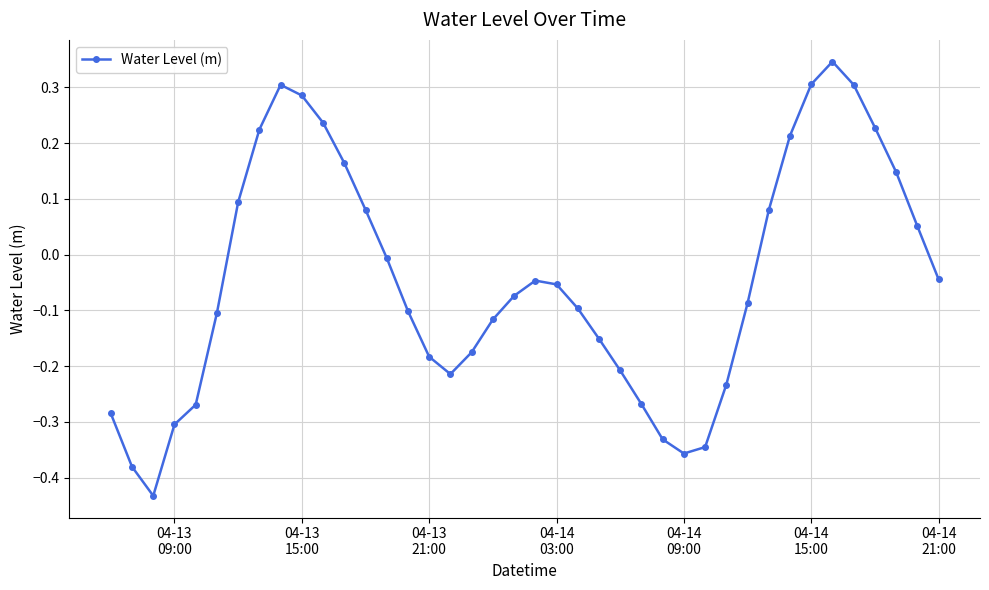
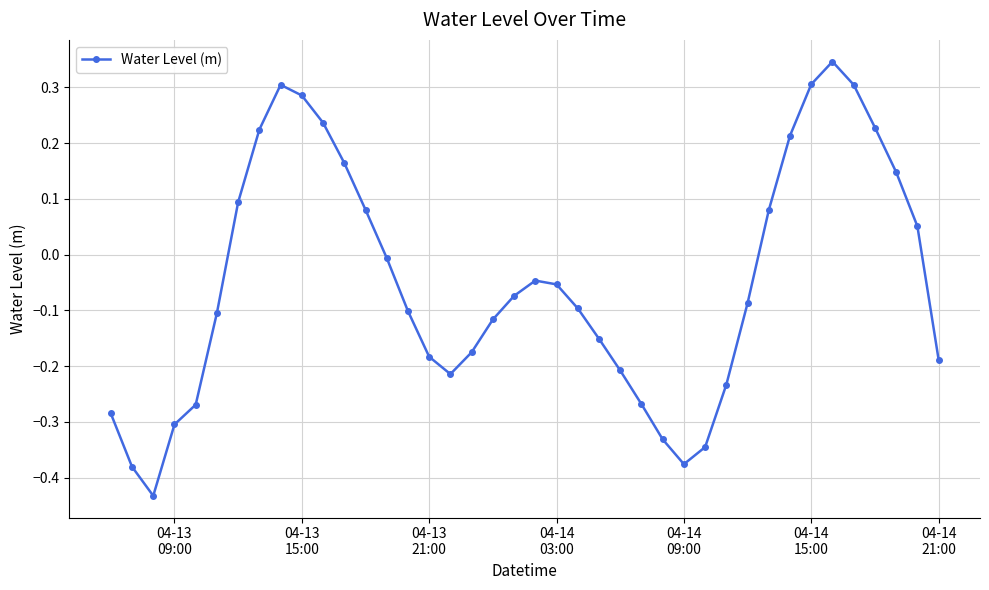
04-14 09:00: -0.36 -> -0.38
04-14 21:00: -0.04 -> -0.19
